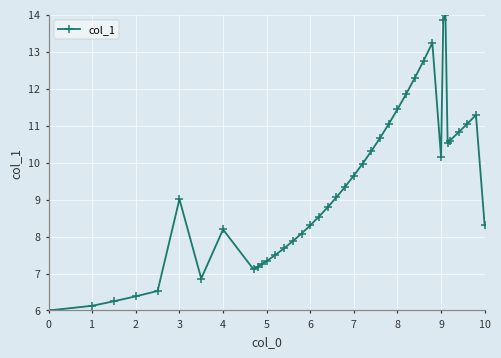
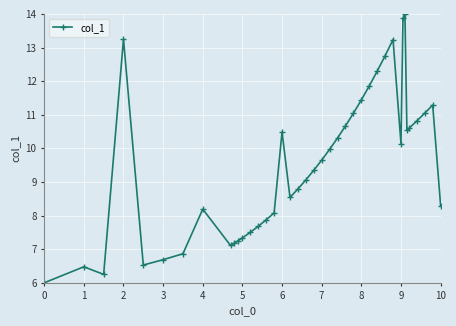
1: 6.1 -> 6.5
2: 6.4 -> 13.2
3: 9.0 -> 6.7
6: 8.3 -> 10.5
